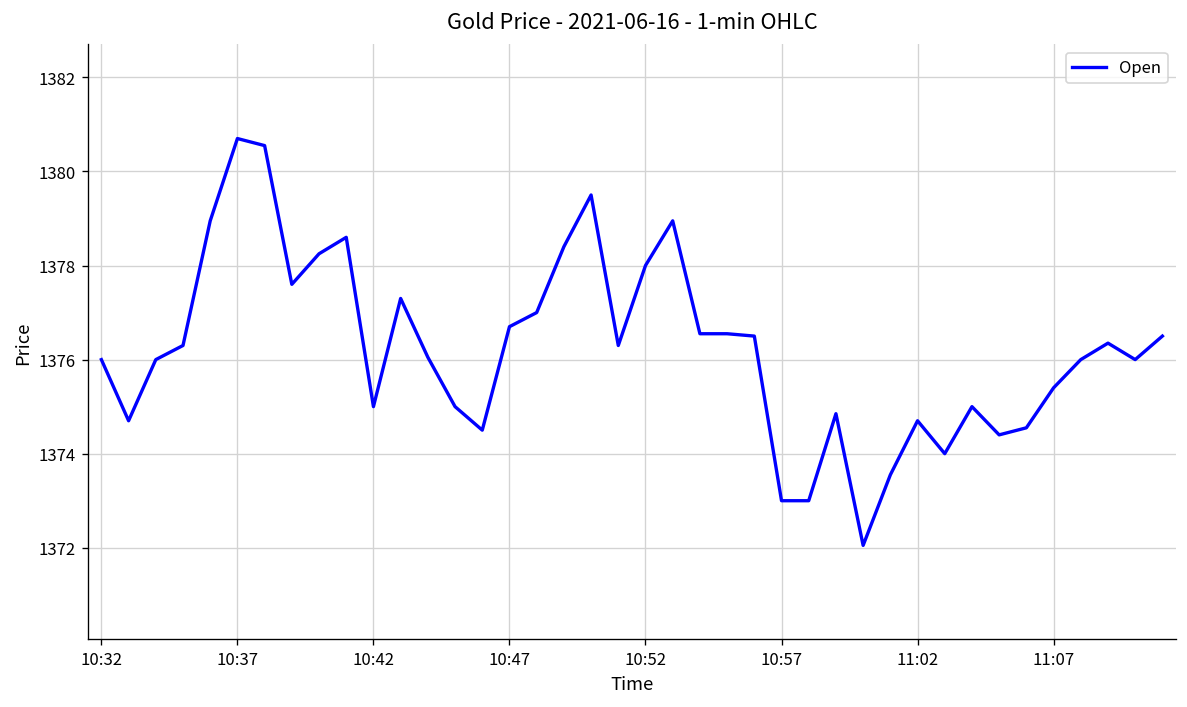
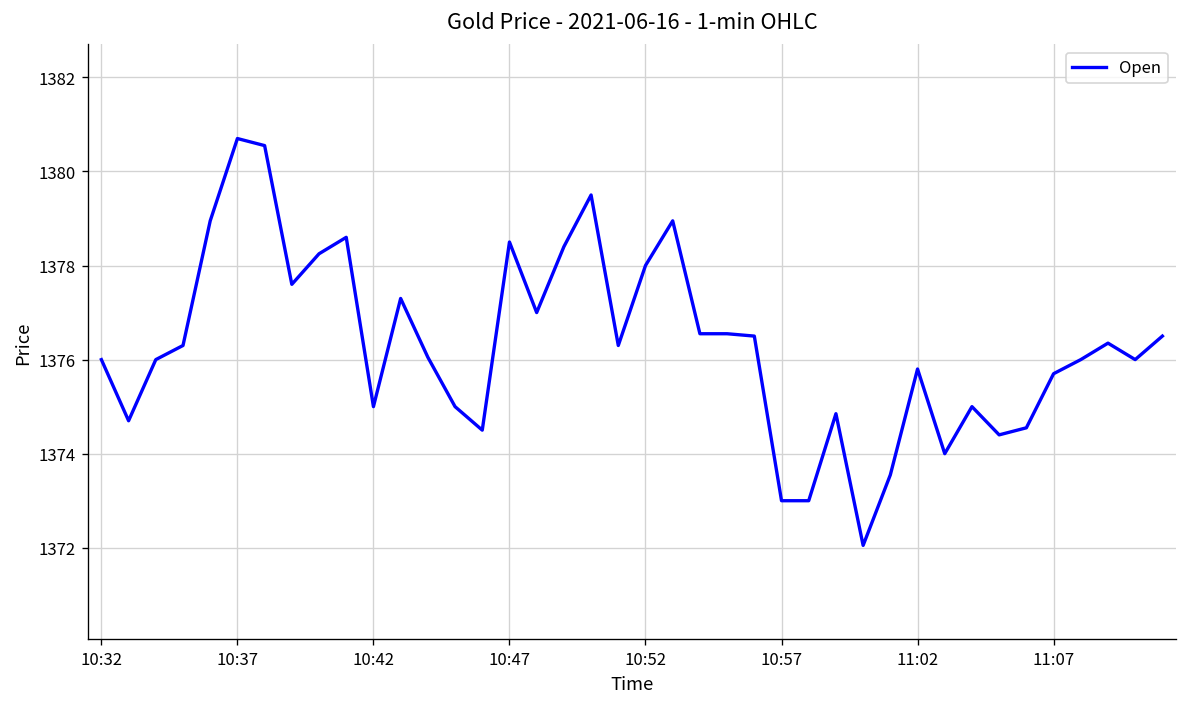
10:47: 1376.7 -> 1378.5
11:02: 1374.7 -> 1375.8
11:07: 1375.4 -> 1375.7
